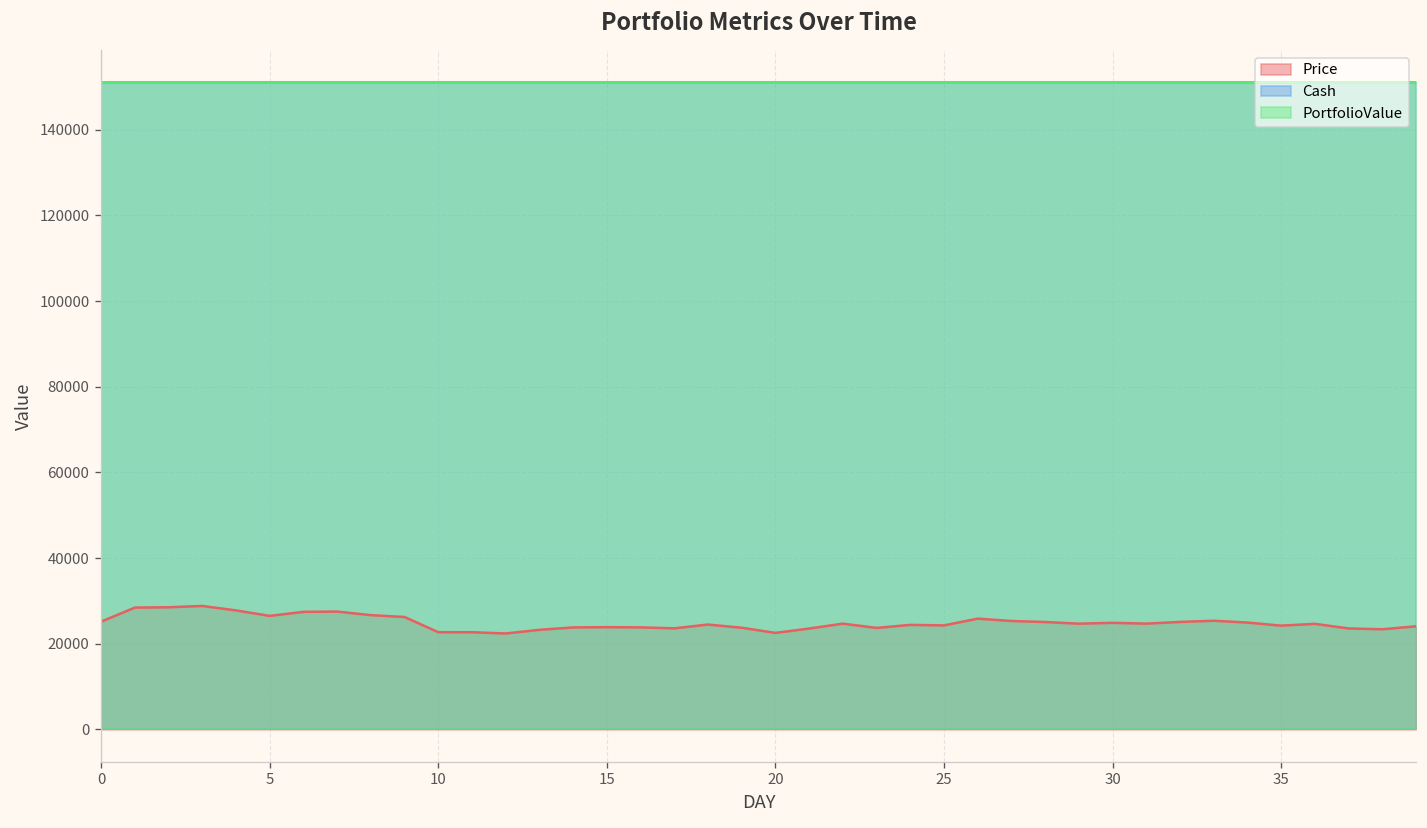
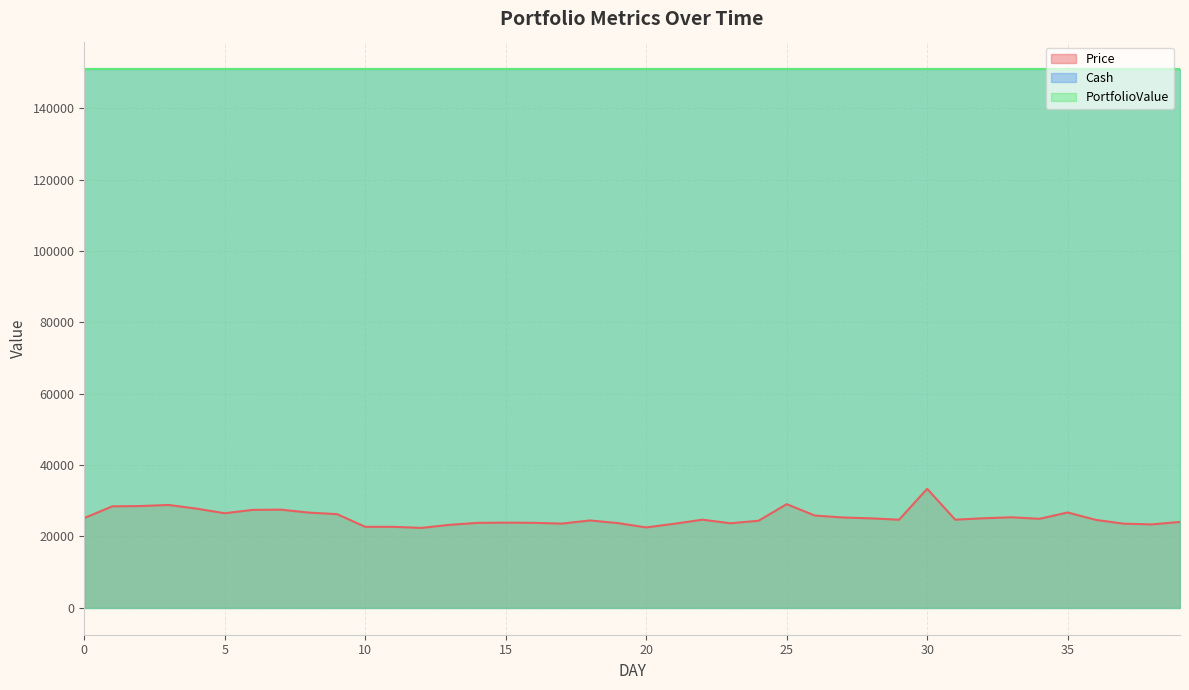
Price, 25: 24000 -> 29000
Price, 30: 25000 -> 33000
Price, 35: 24000 -> 27000
